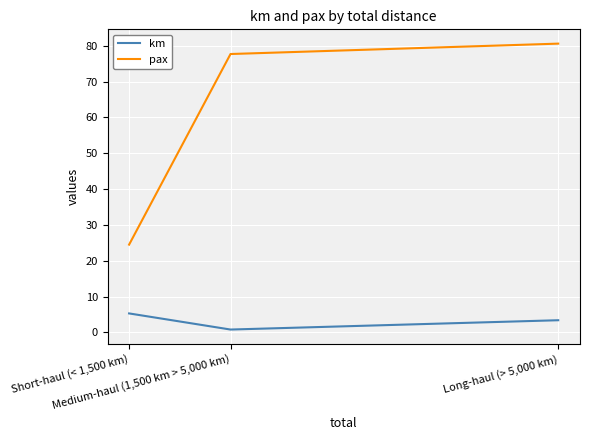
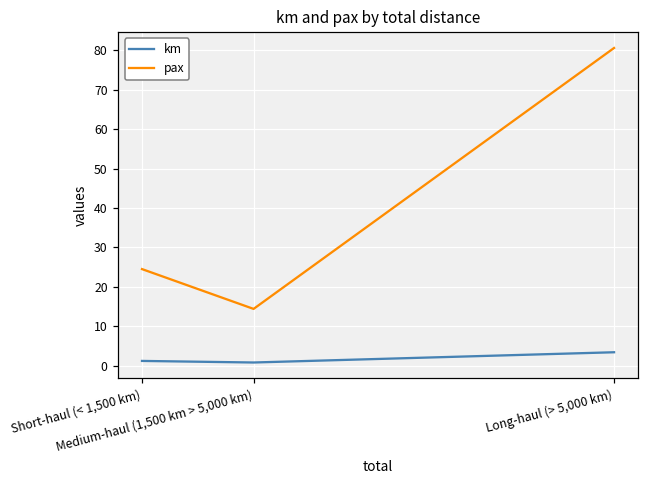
km, Short-haul (< 1,500 km): 5 -> 1
pax, Medium-haul (1,500 km > 5,000 km): 78 -> 14
